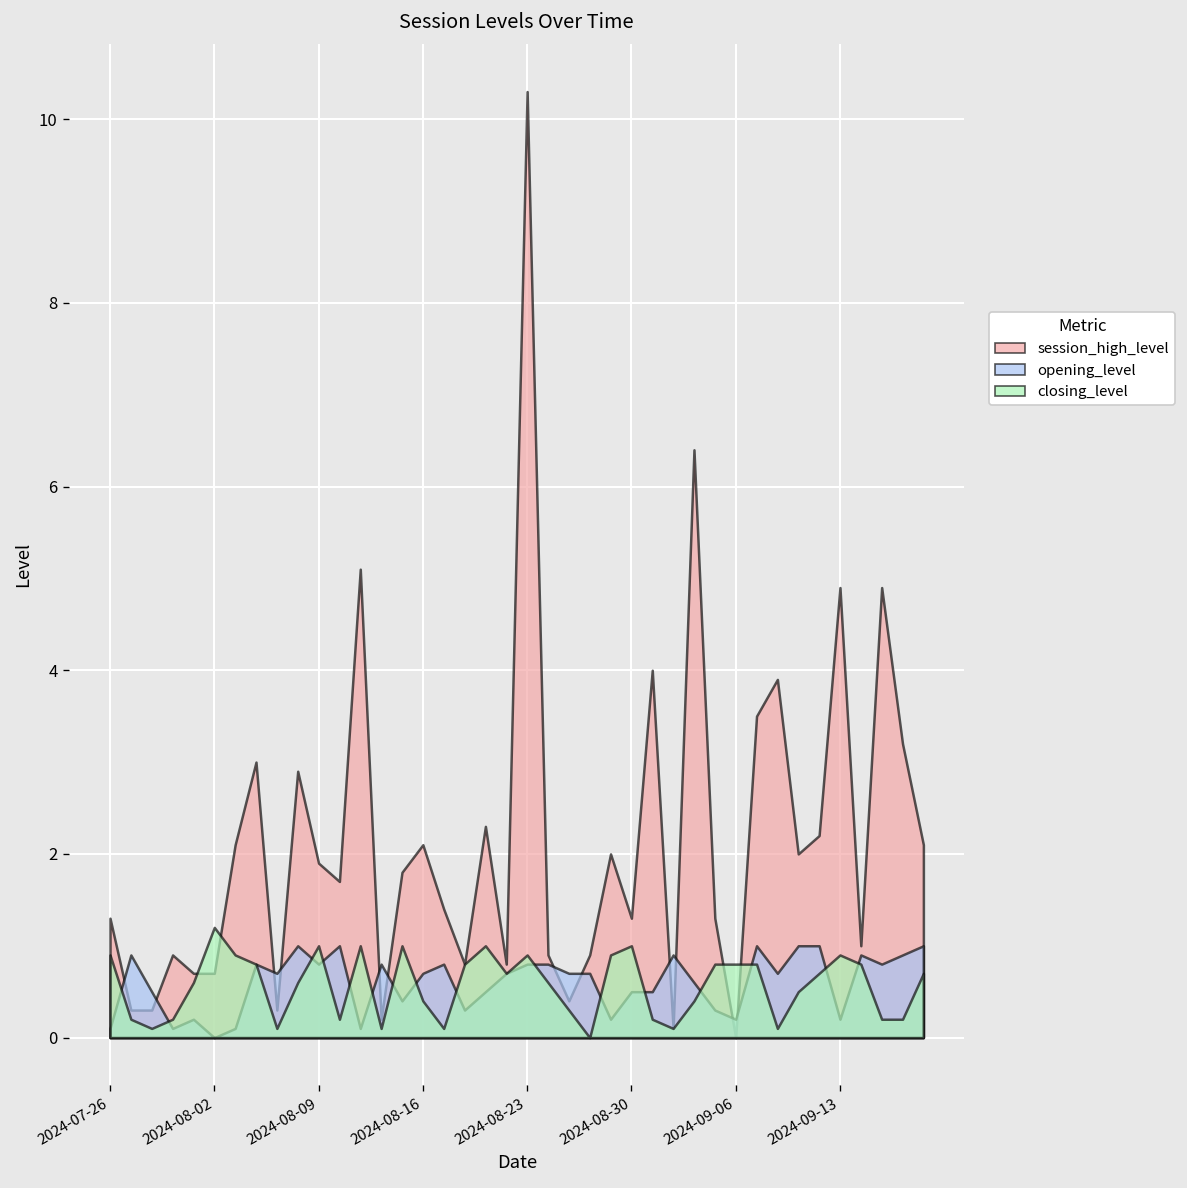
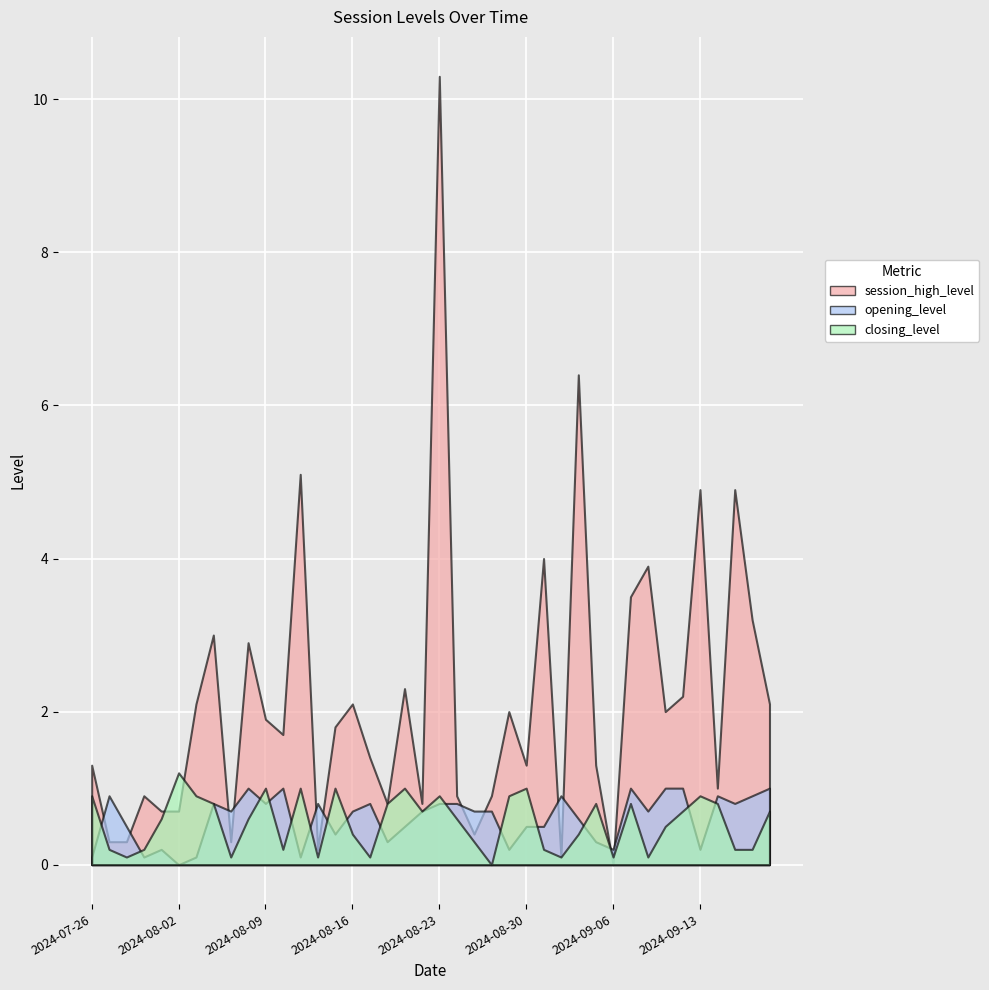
closing_level, 2024-09-06: 0.8 -> 0.1
